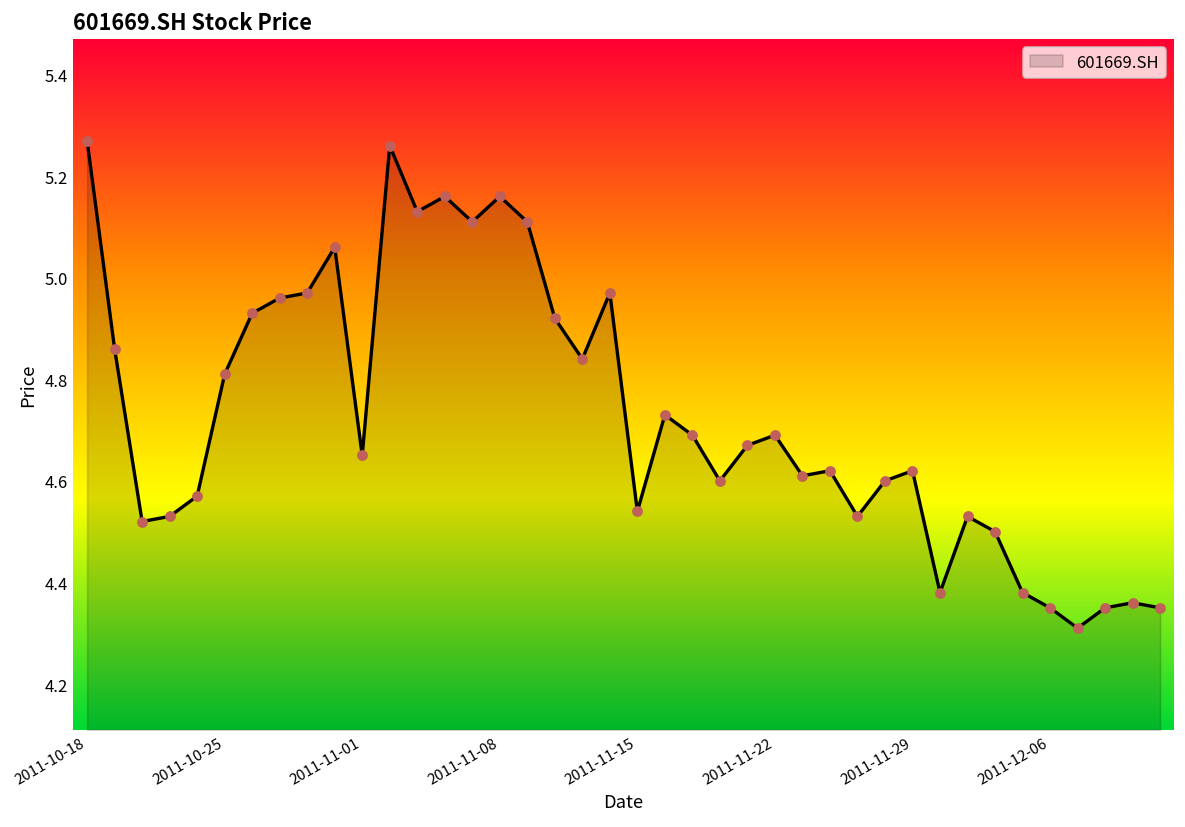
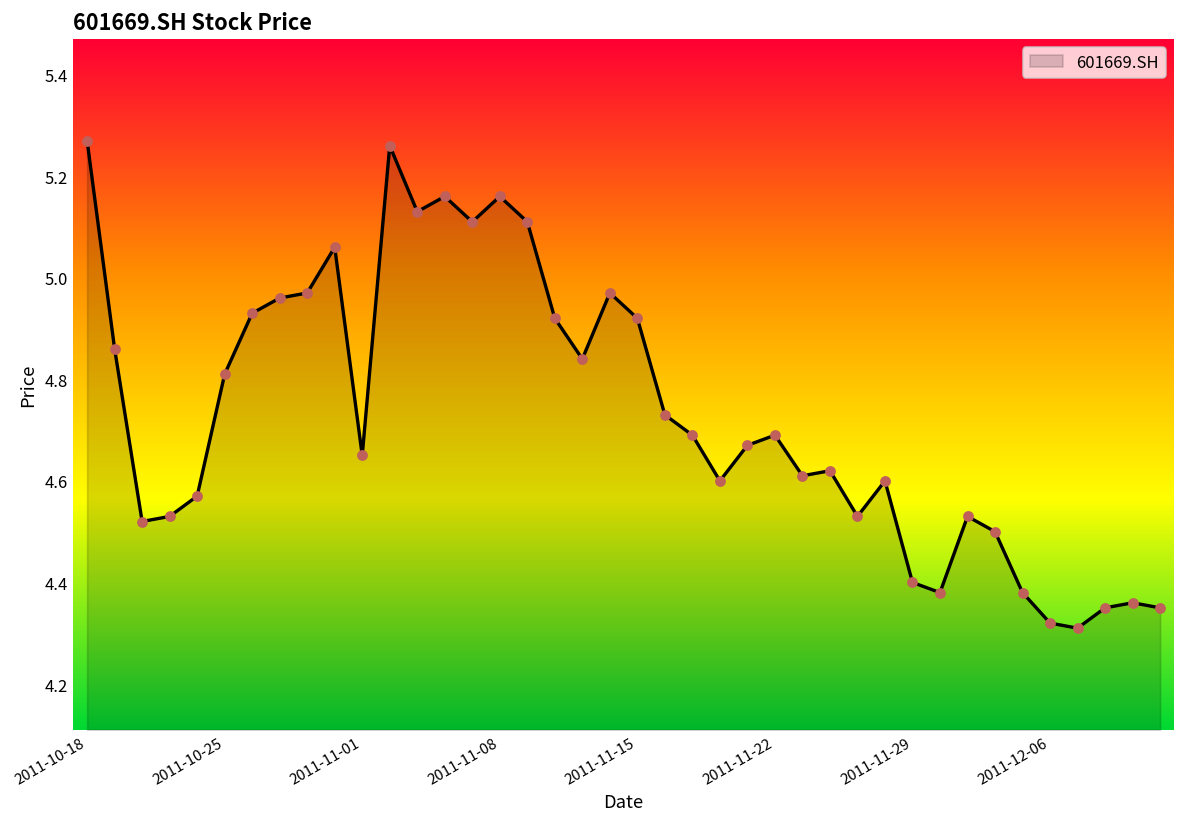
2011-11-15: 4.54 -> 4.92
2011-11-29: 4.62 -> 4.40
2011-12-06: 4.35 -> 4.32
